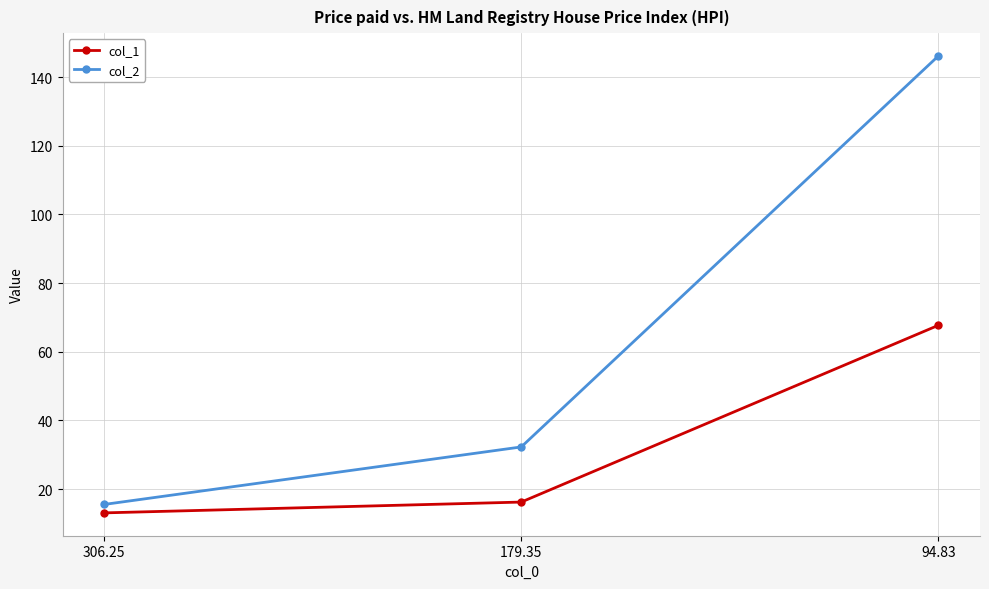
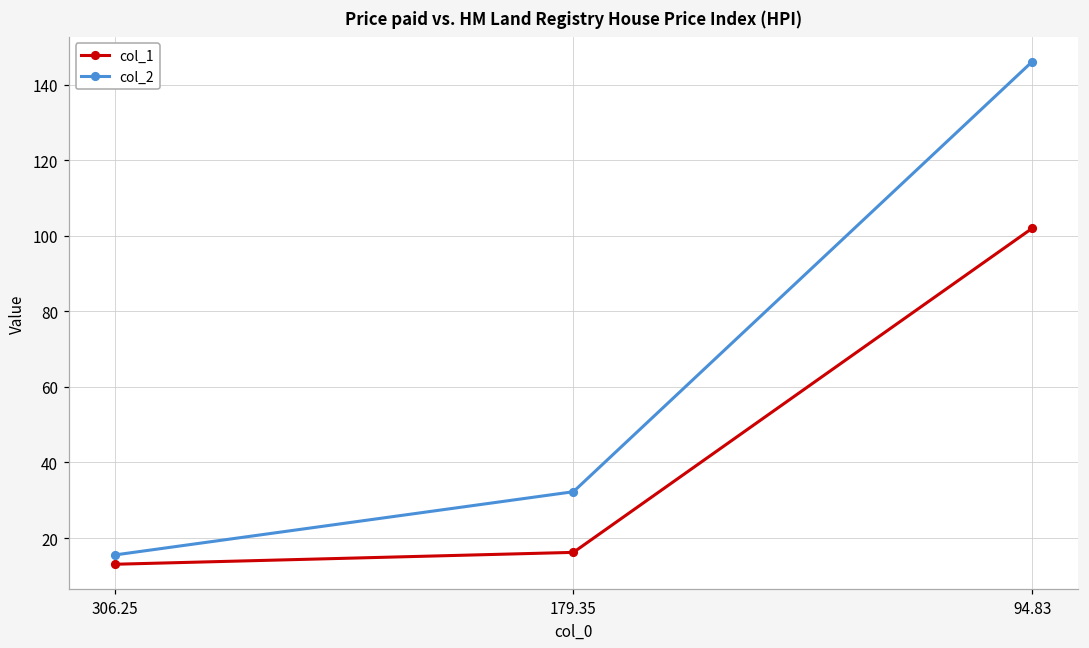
col_1, 94.83: 68 -> 102
